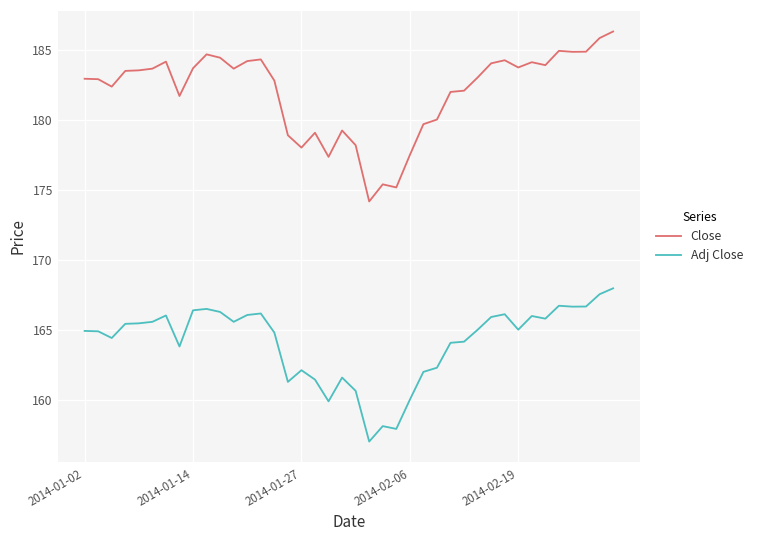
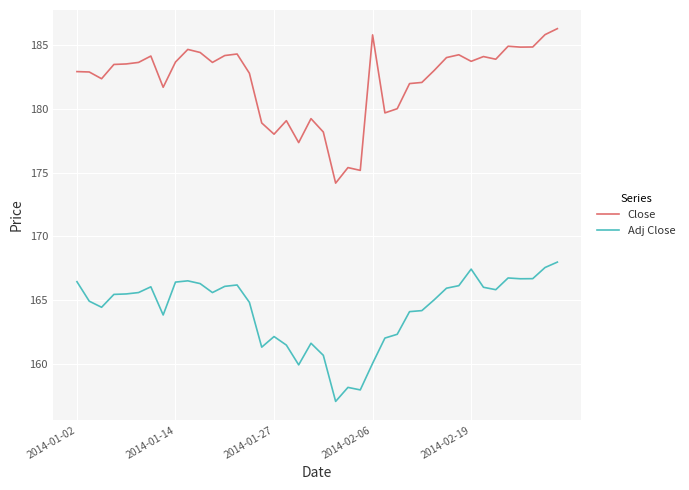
Adj Close, 2014-01-02: 164.9 -> 166.4
Close, 2014-02-06: 177.5 -> 185.8
Adj Close, 2014-02-19: 165.0 -> 167.4
